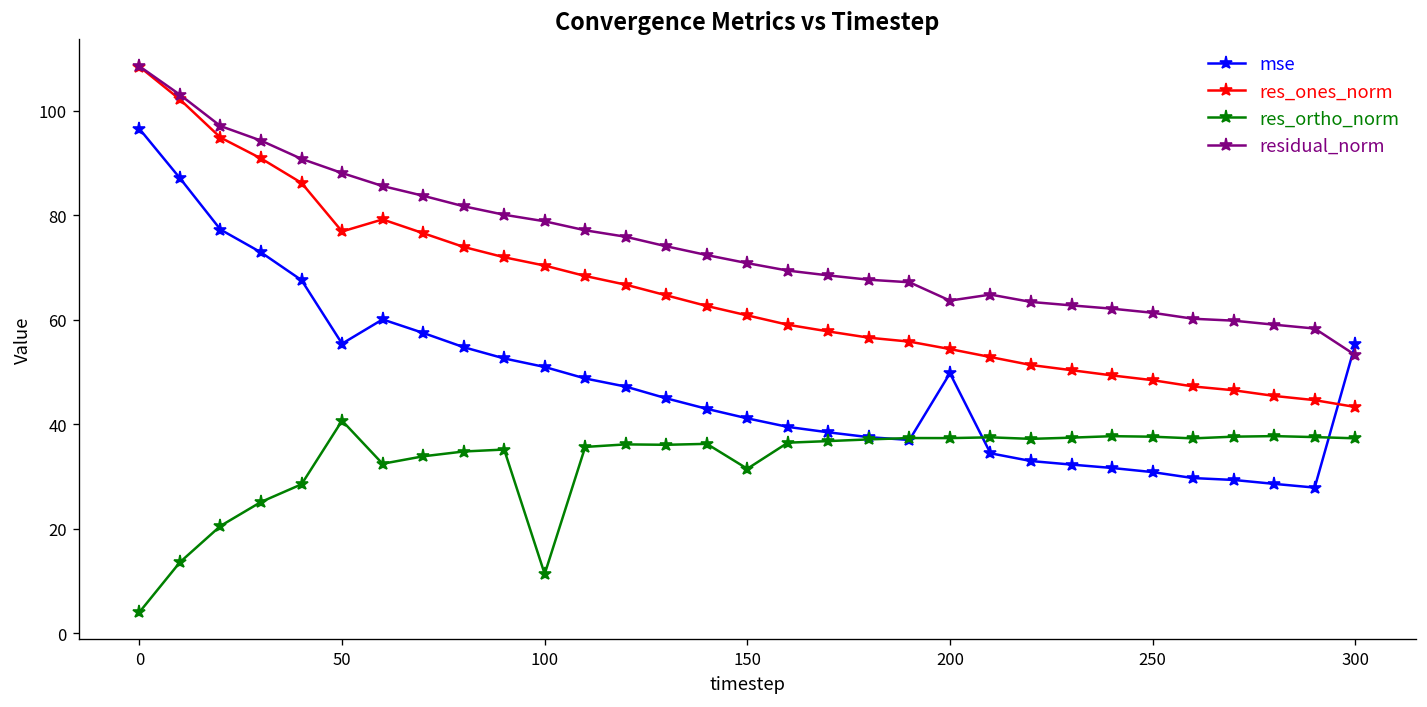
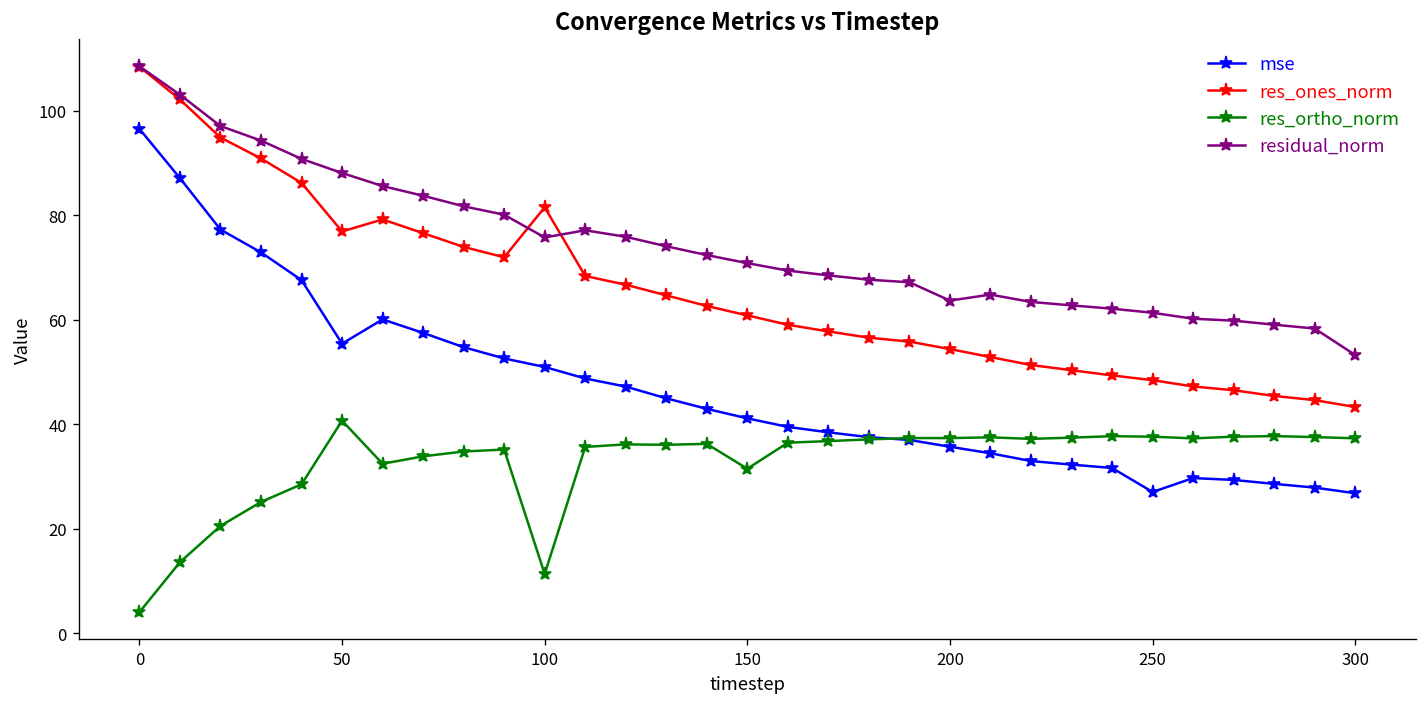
res_ones_norm, 100: 70 -> 82
residual_norm, 100: 79 -> 76
mse, 200: 50 -> 36
mse, 250: 31 -> 27
mse, 300: 55 -> 27
